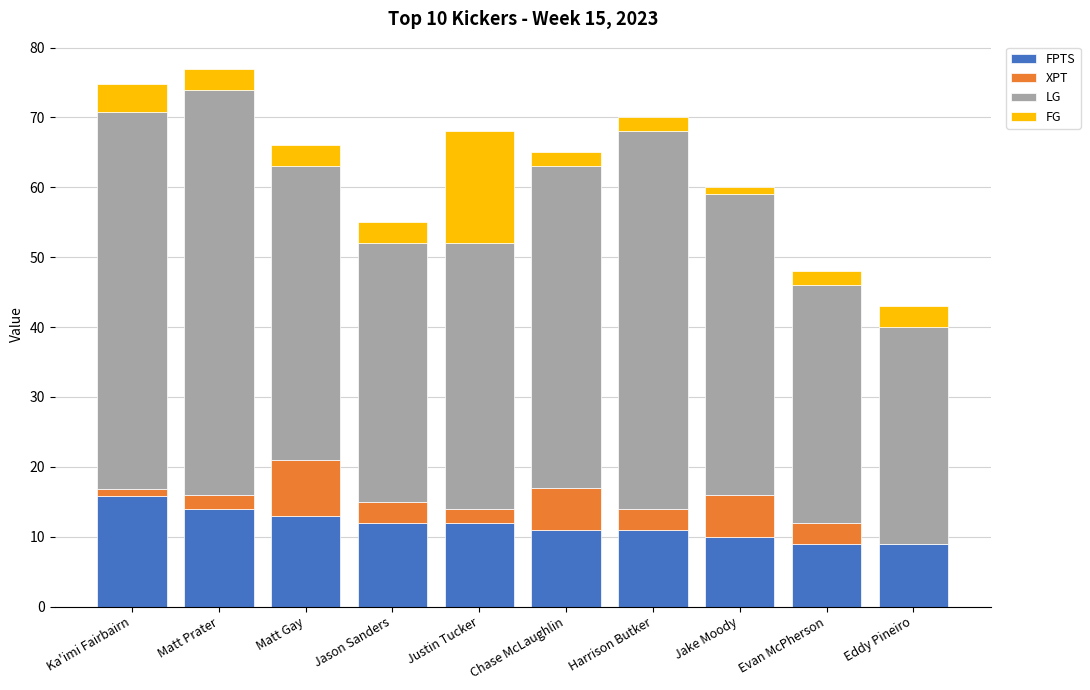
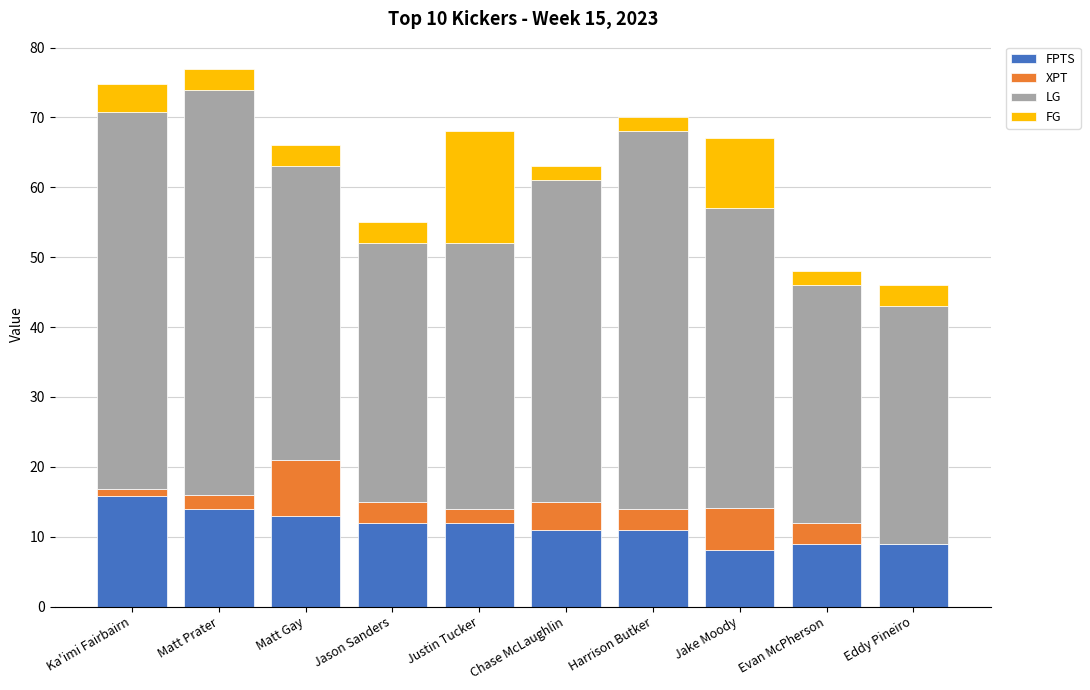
XPT, Chase McLaughlin: 6 -> 4
FPTS, Jake Moody: 10 -> 8
FG, Jake Moody: 1 -> 10
LG, Eddy Pineiro: 31 -> 34
